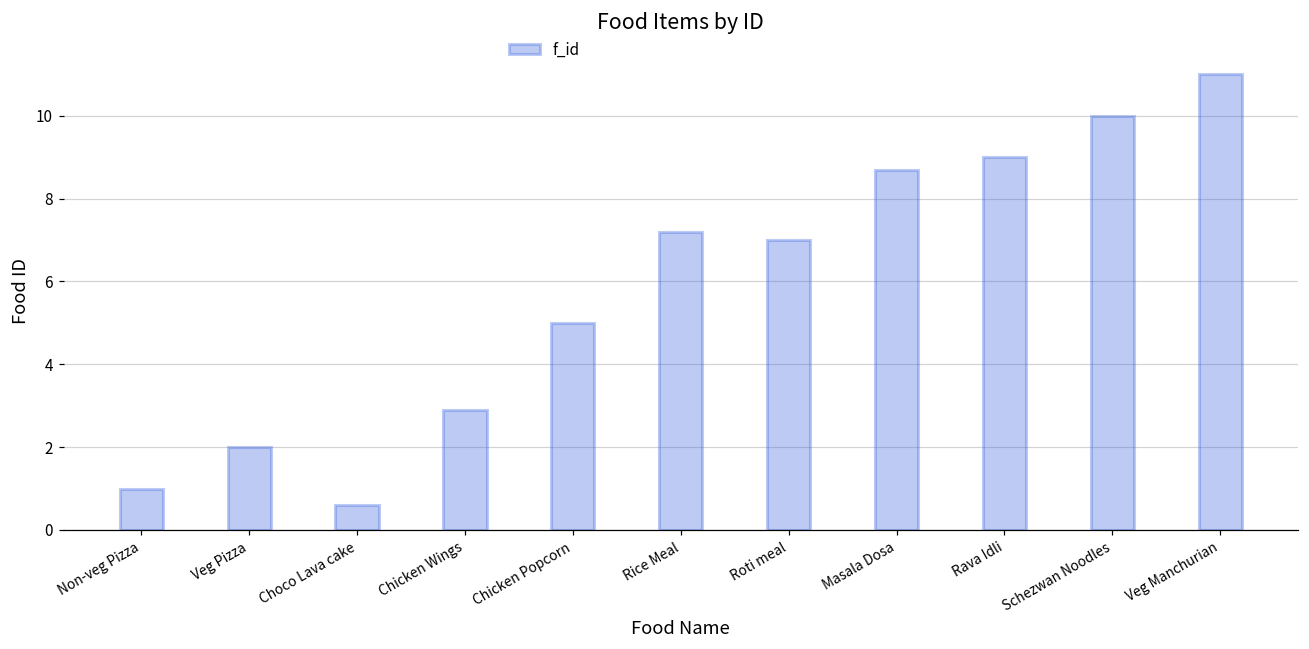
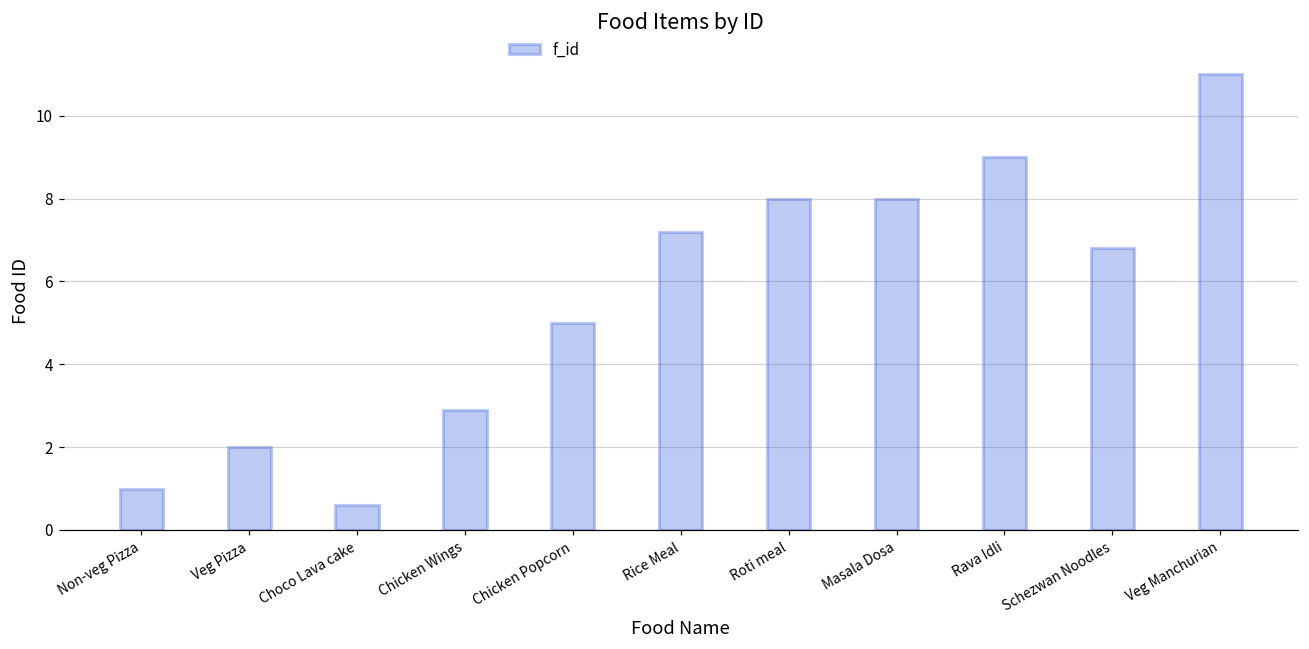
Roti meal: 7 -> 8
Masala Dosa: 8.7 -> 8.0
Schezwan Noodles: 10.0 -> 6.8
